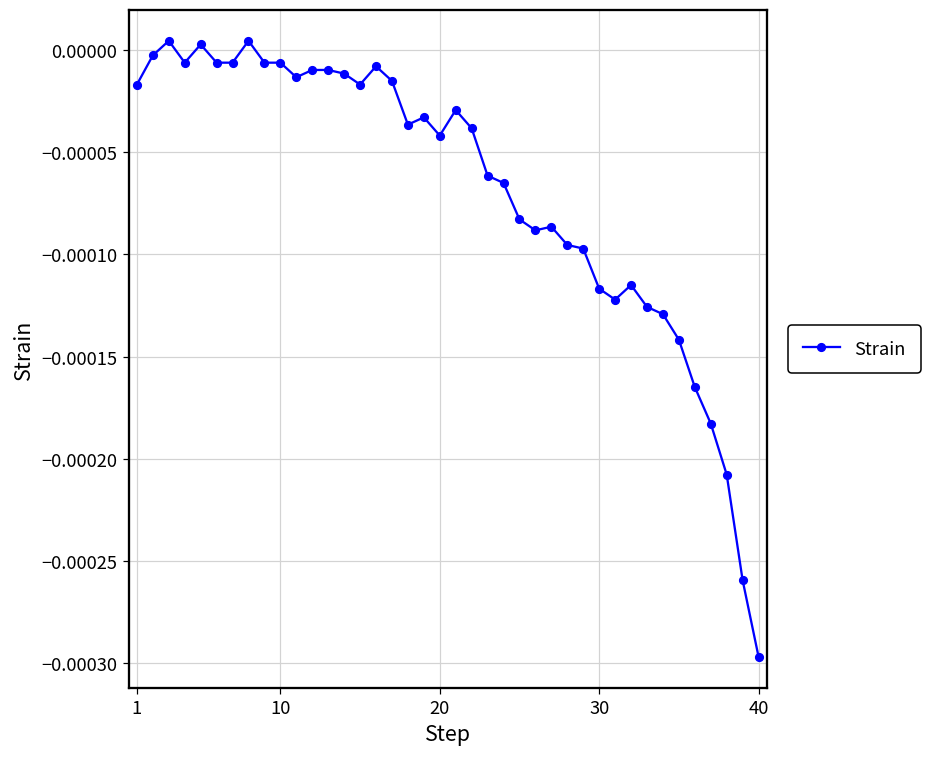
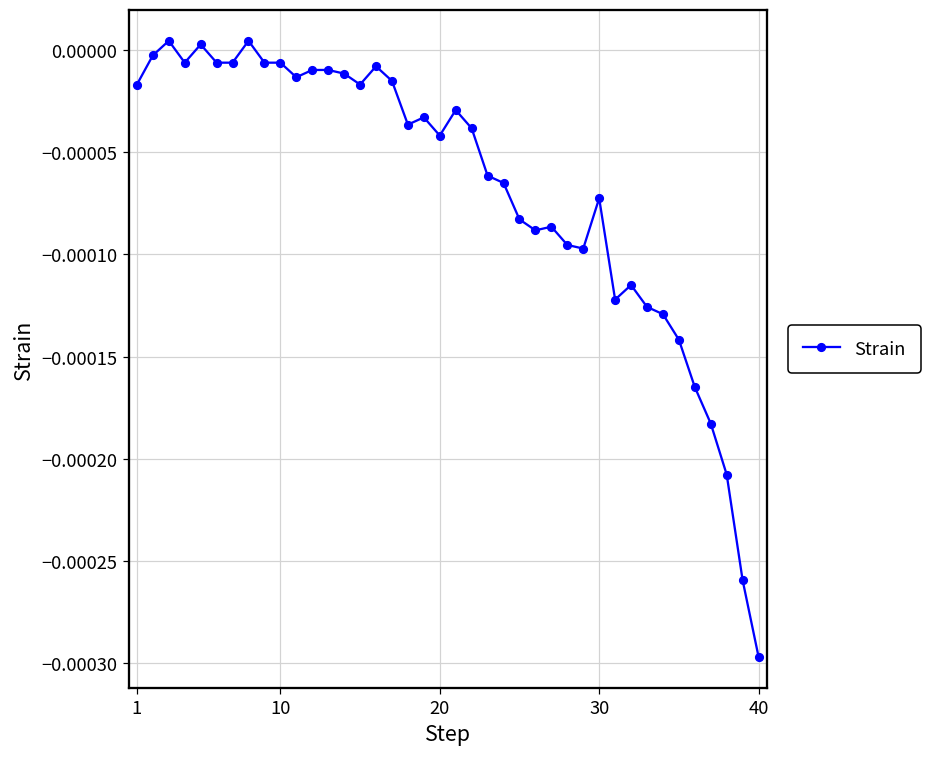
30: -0.000117 -> -0.000073
